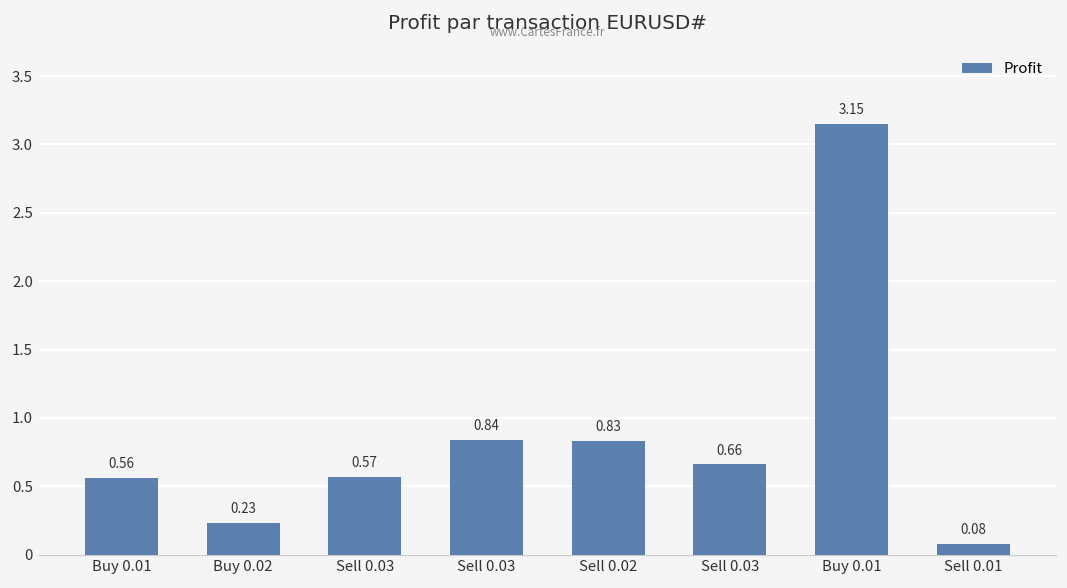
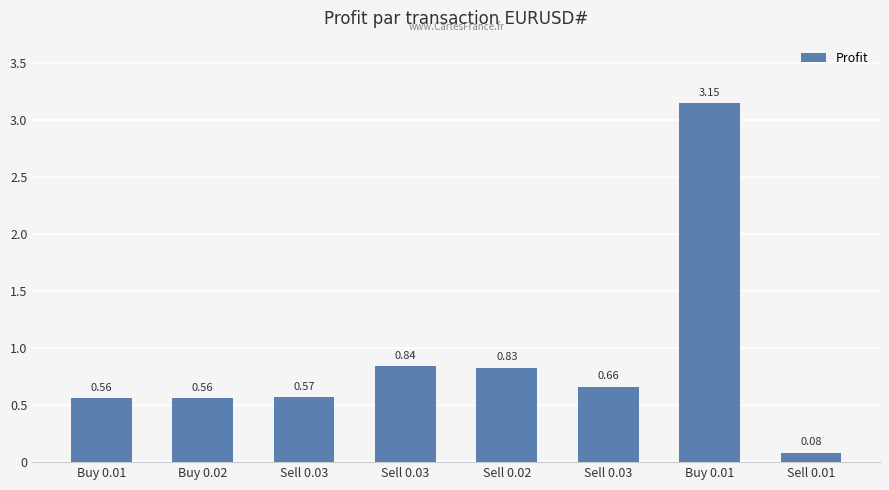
Buy 0.02: 0.23 -> 0.56
